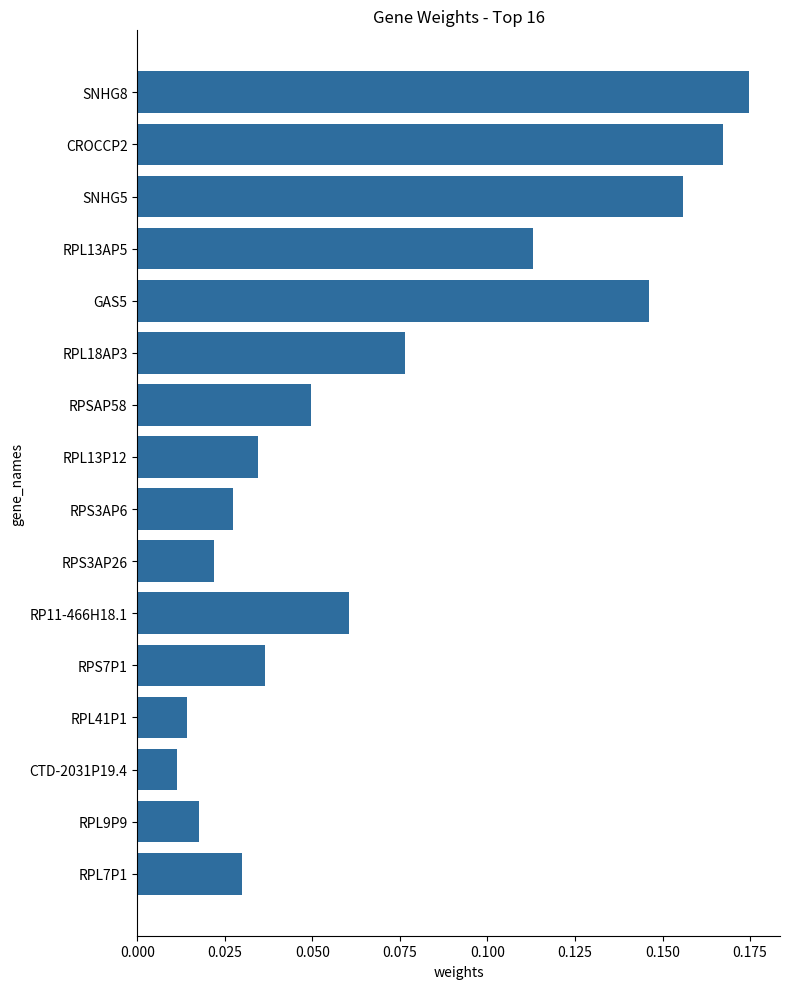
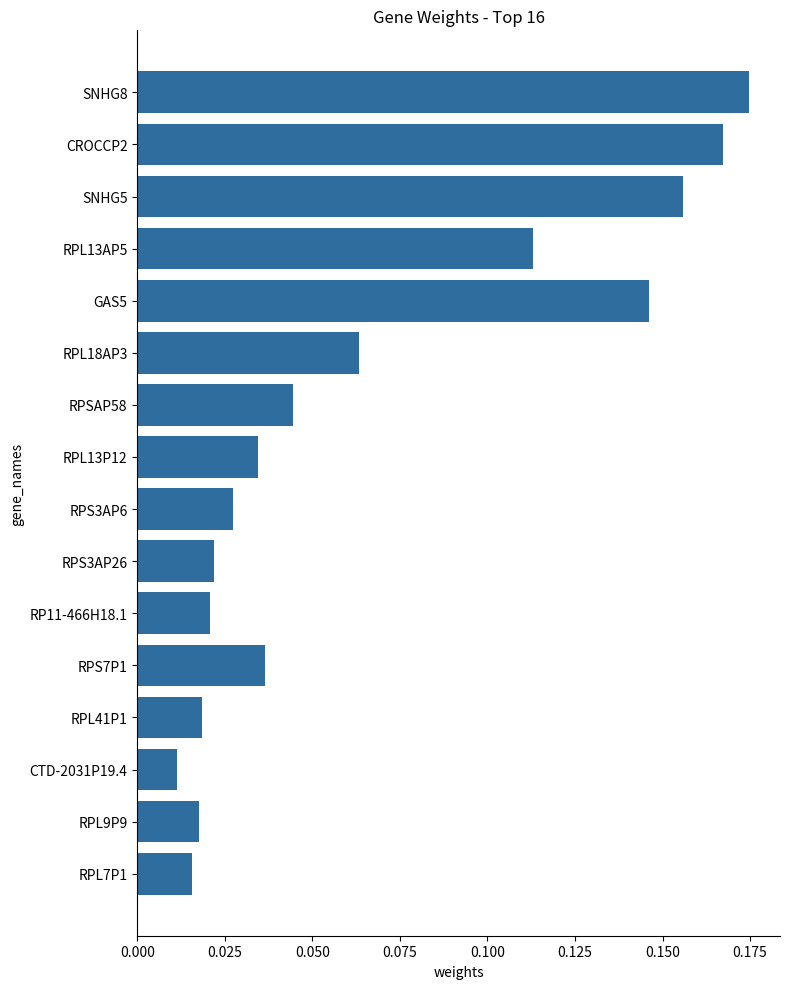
RPL18AP3: 0.077 -> 0.063
RPSAP58: 0.050 -> 0.044
RP11-466H18.1: 0.060 -> 0.021
RPL41P1: 0.014 -> 0.019
RPL7P1: 0.030 -> 0.016
